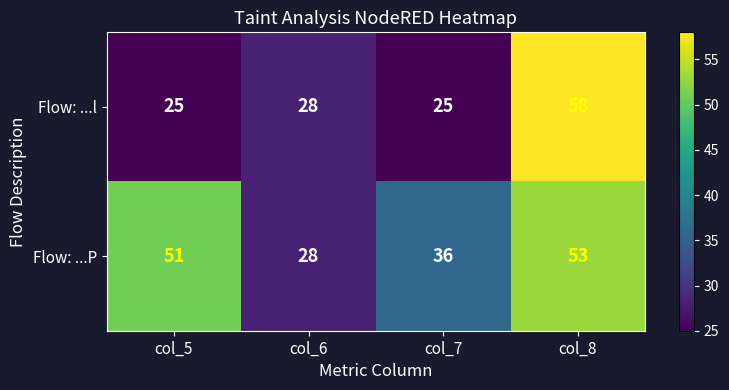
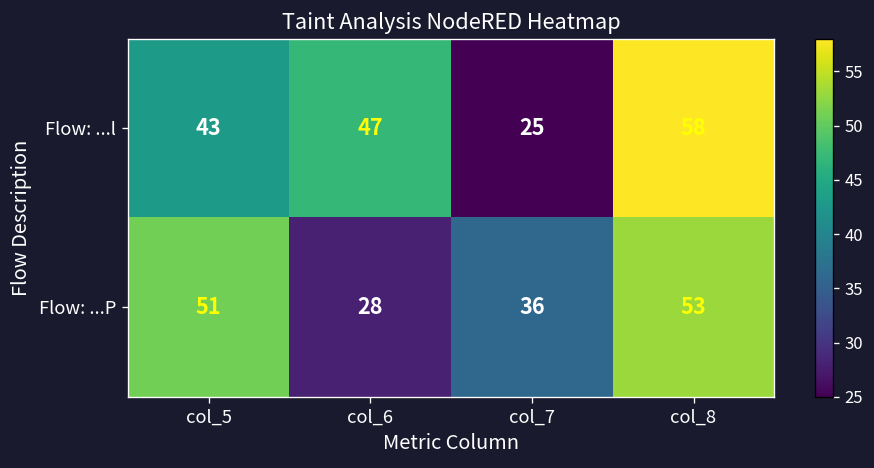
Flow: ...l, col_5: 25 -> 43
Flow: ...l, col_6: 28 -> 47
